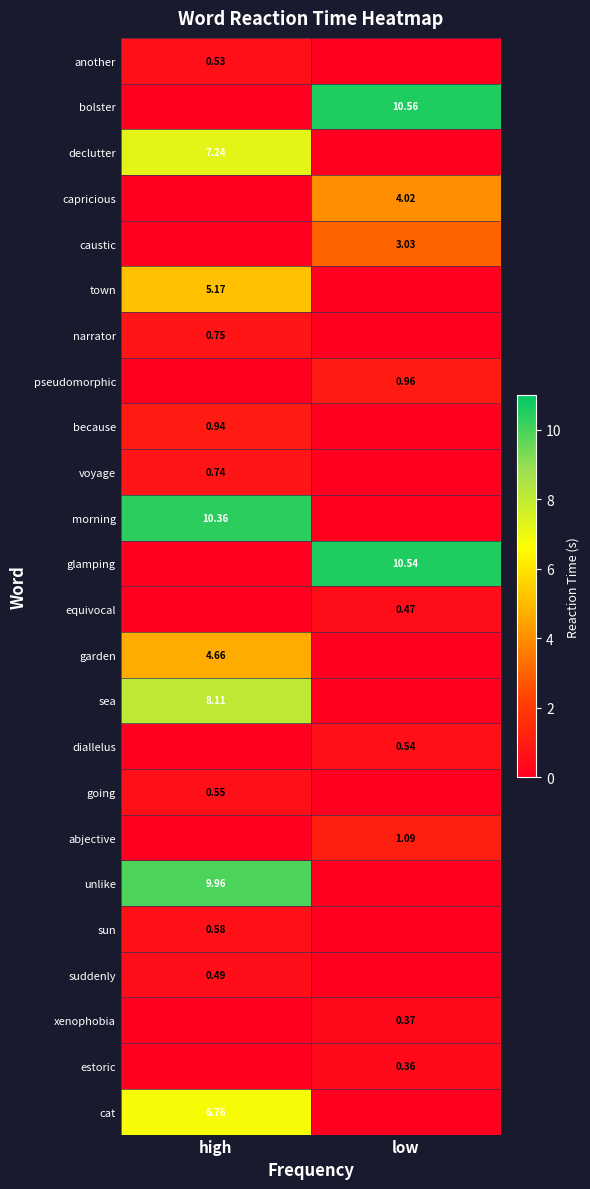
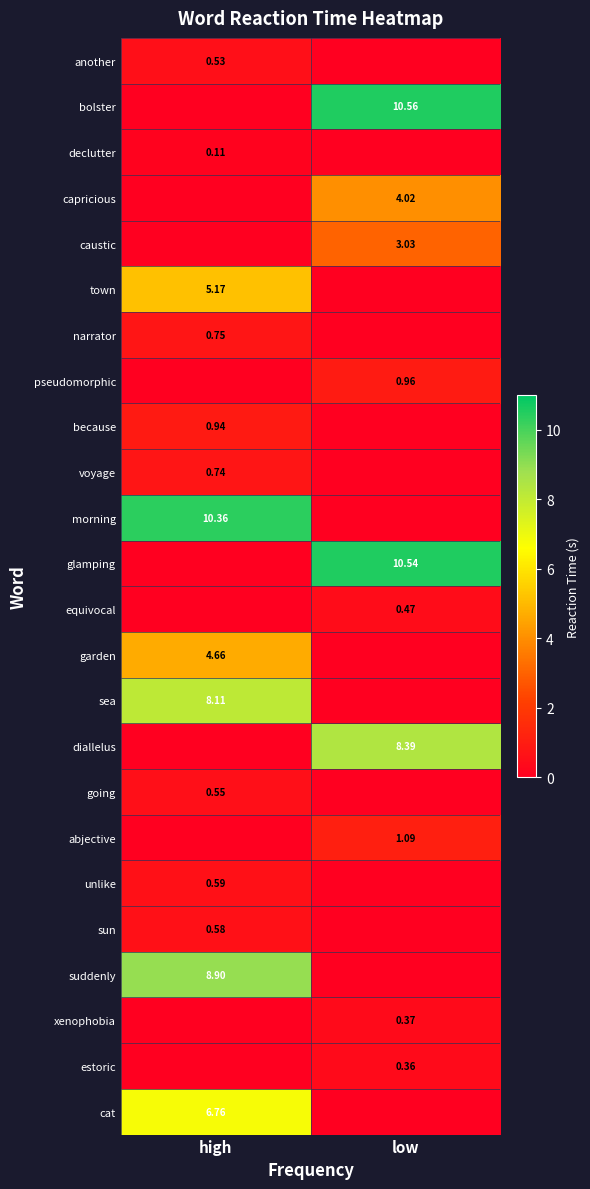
declutter, high: 7.24 -> 0.11
diallelus, low: 0.54 -> 8.39
unlike, high: 9.96 -> 0.59
suddenly, high: 0.49 -> 8.90
